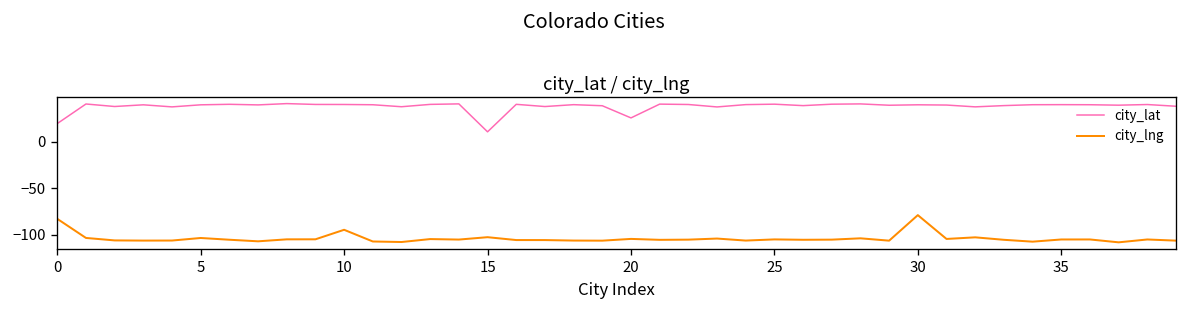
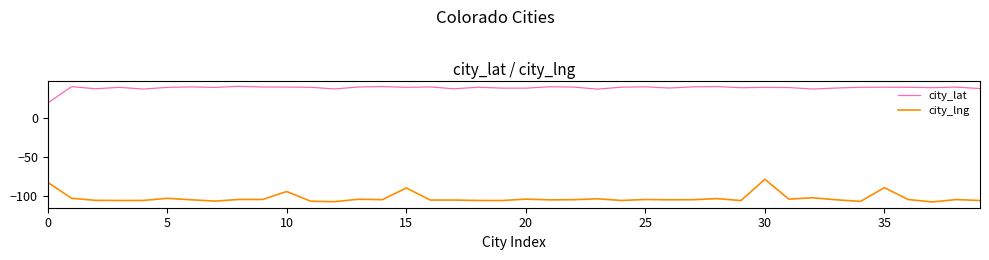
city_lat, 15: 10 -> 40
city_lng, 15: -100 -> -90
city_lat, 20: 30 -> 40
city_lng, 35: -100 -> -90
